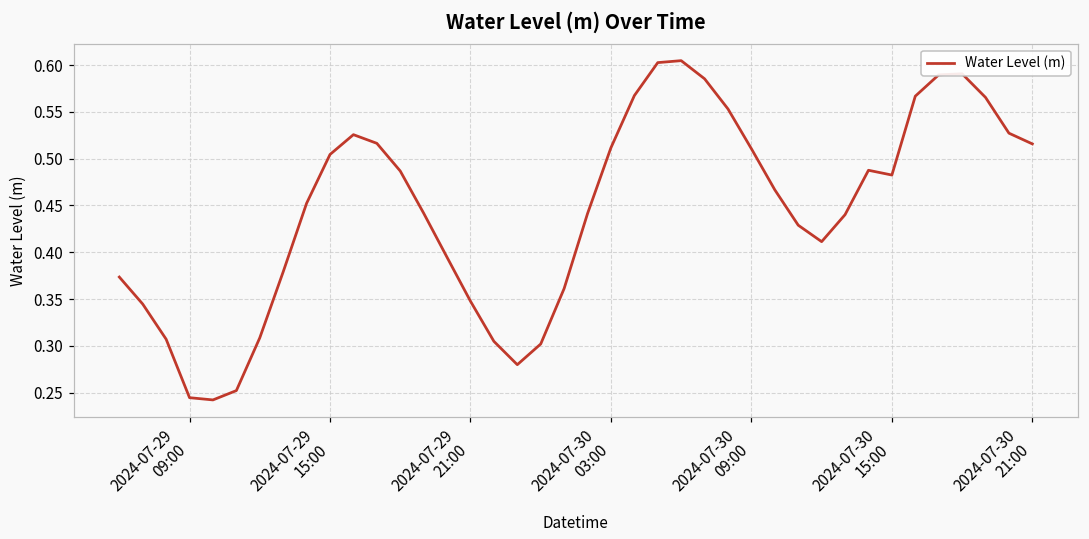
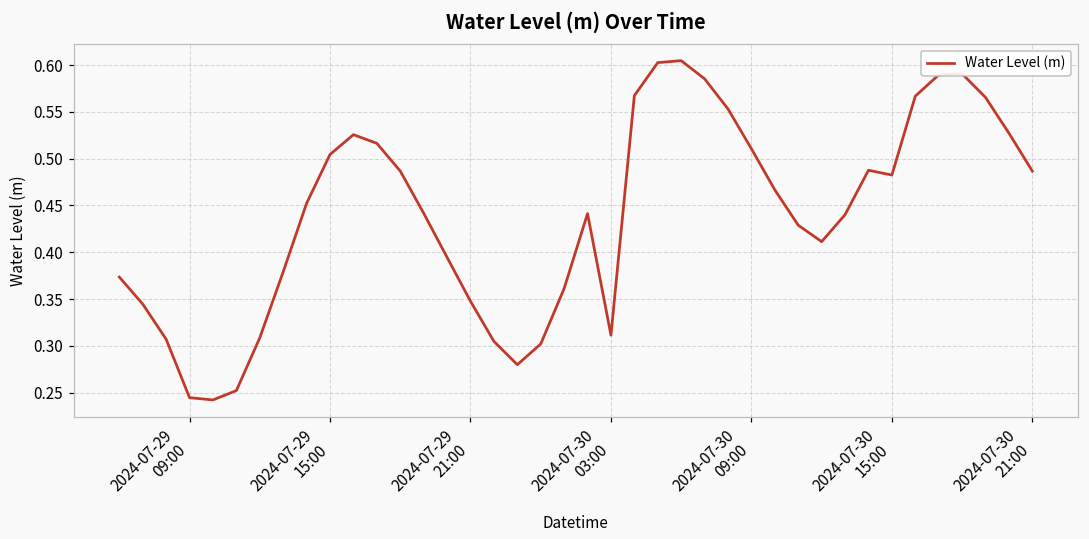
2024-07-30 03:00: 0.51 -> 0.31
2024-07-30 21:00: 0.52 -> 0.49
